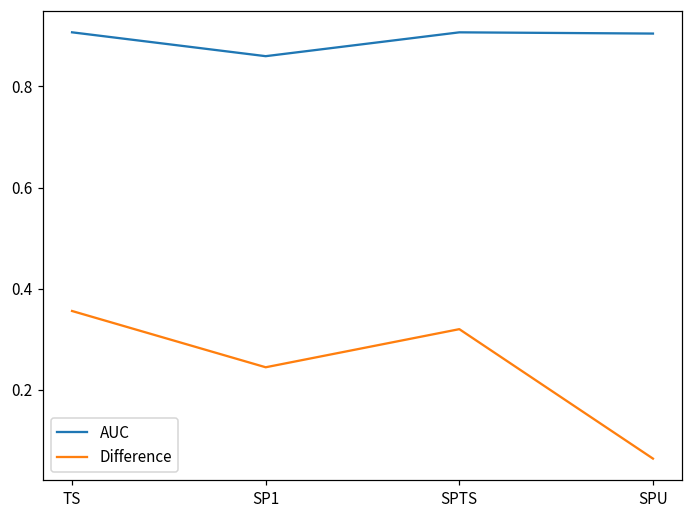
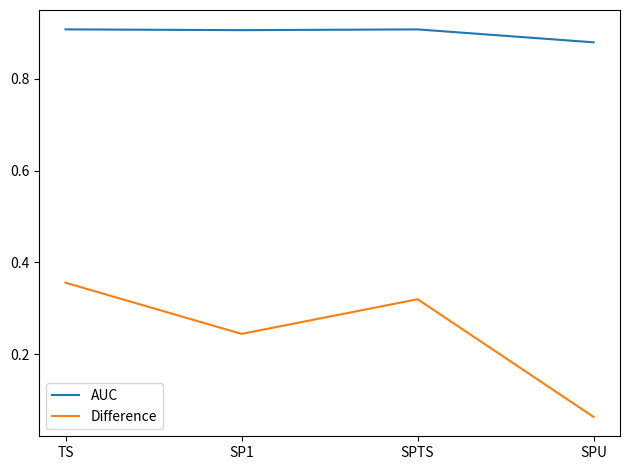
AUC, SP1: 0.86 -> 0.91
AUC, SPU: 0.90 -> 0.88
